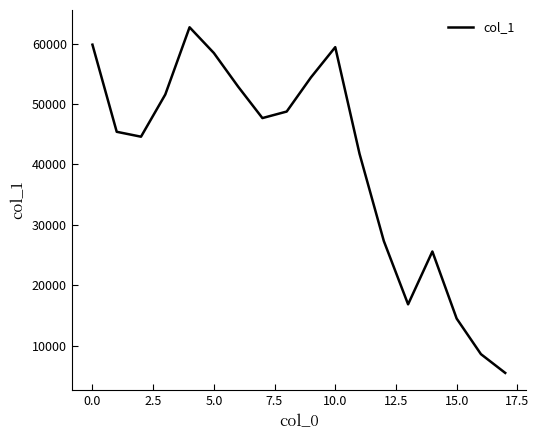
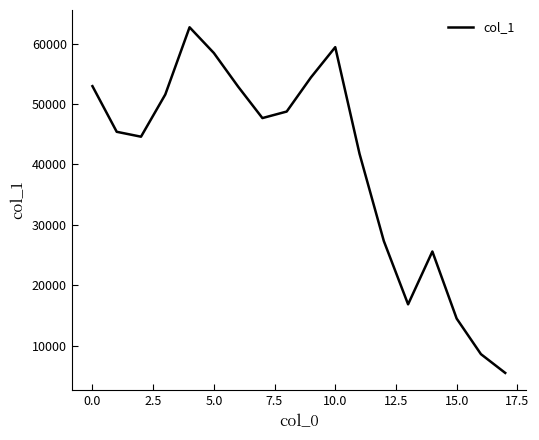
0.0: 60000 -> 53000
